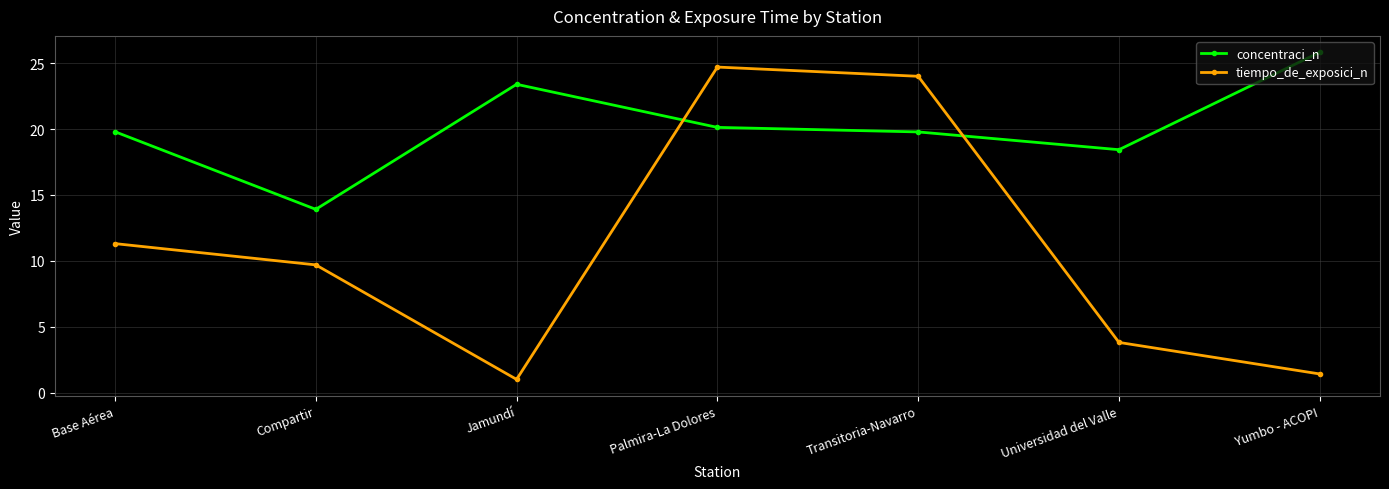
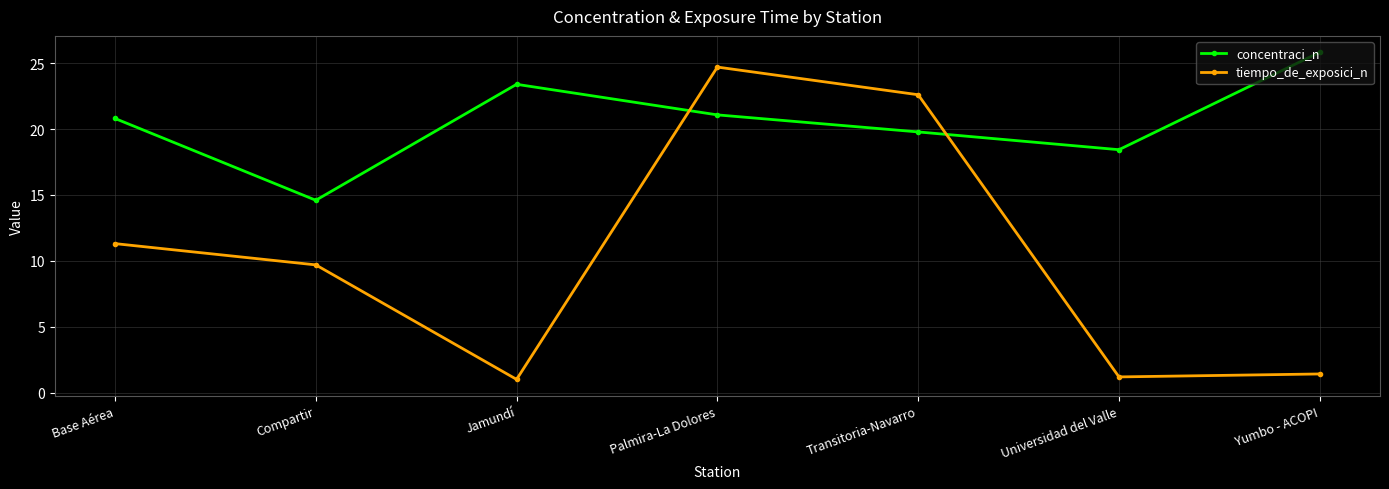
concentraci_n, Base Aérea: 19.8 -> 20.8
concentraci_n, Compartir: 13.9 -> 14.6
concentraci_n, Palmira-La Dolores: 20.1 -> 21.1
tiempo_de_exposici_n, Transitoria-Navarro: 24.0 -> 22.6
tiempo_de_exposici_n, Universidad del Valle: 3.8 -> 1.2
